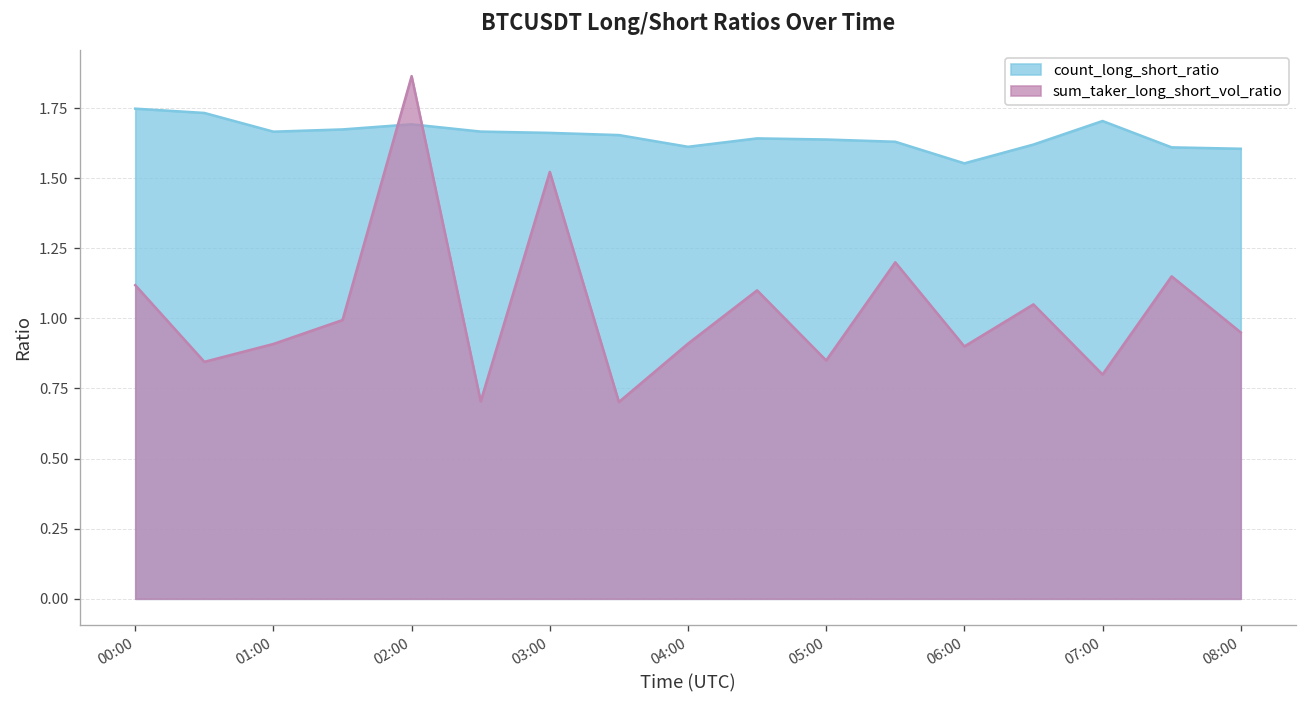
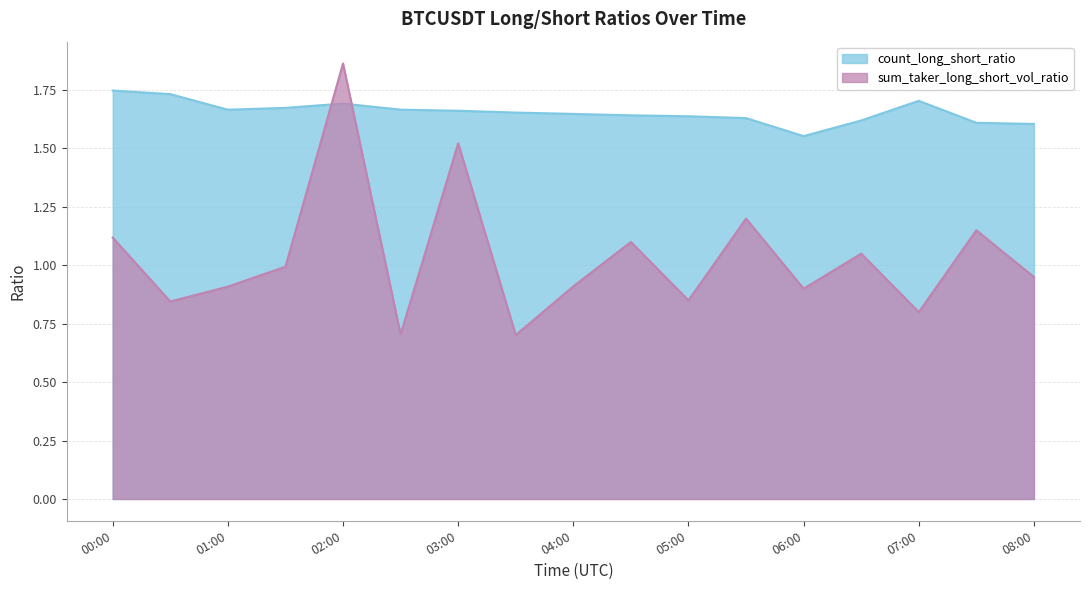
count_long_short_ratio, 04:00: 1.61 -> 1.65
